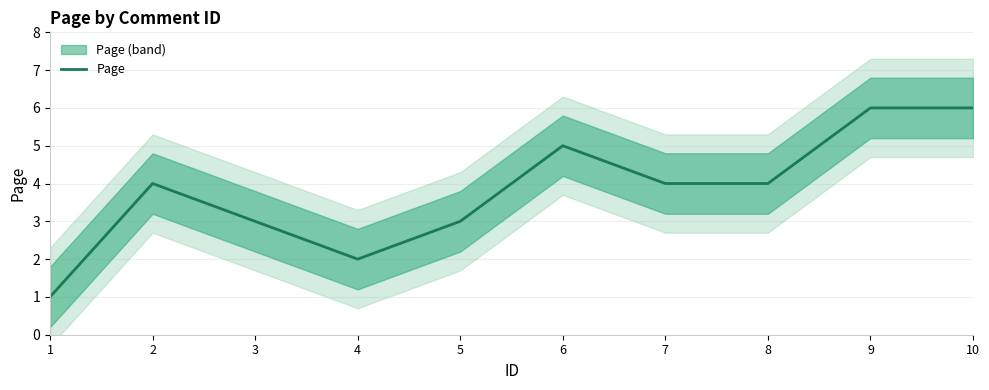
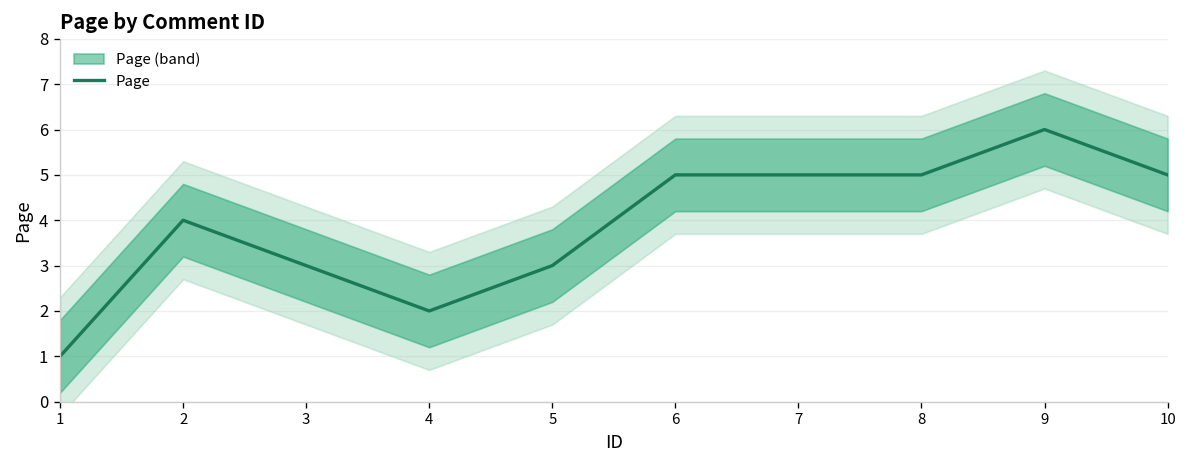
Page, 7: 4 -> 5
Page, 8: 4 -> 5
Page, 10: 6 -> 5
